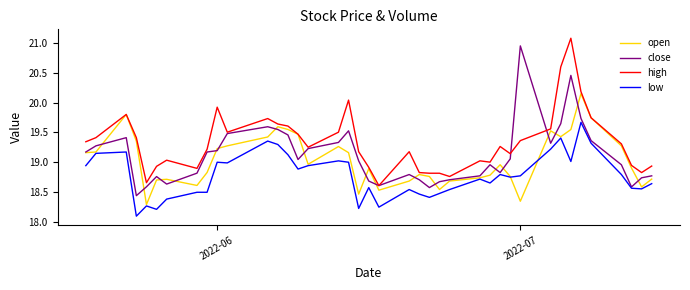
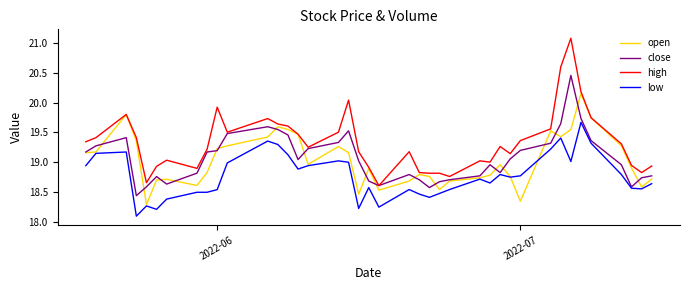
low, 2022-06: 19.0 -> 18.5
close, 2022-07: 20.9 -> 19.2
